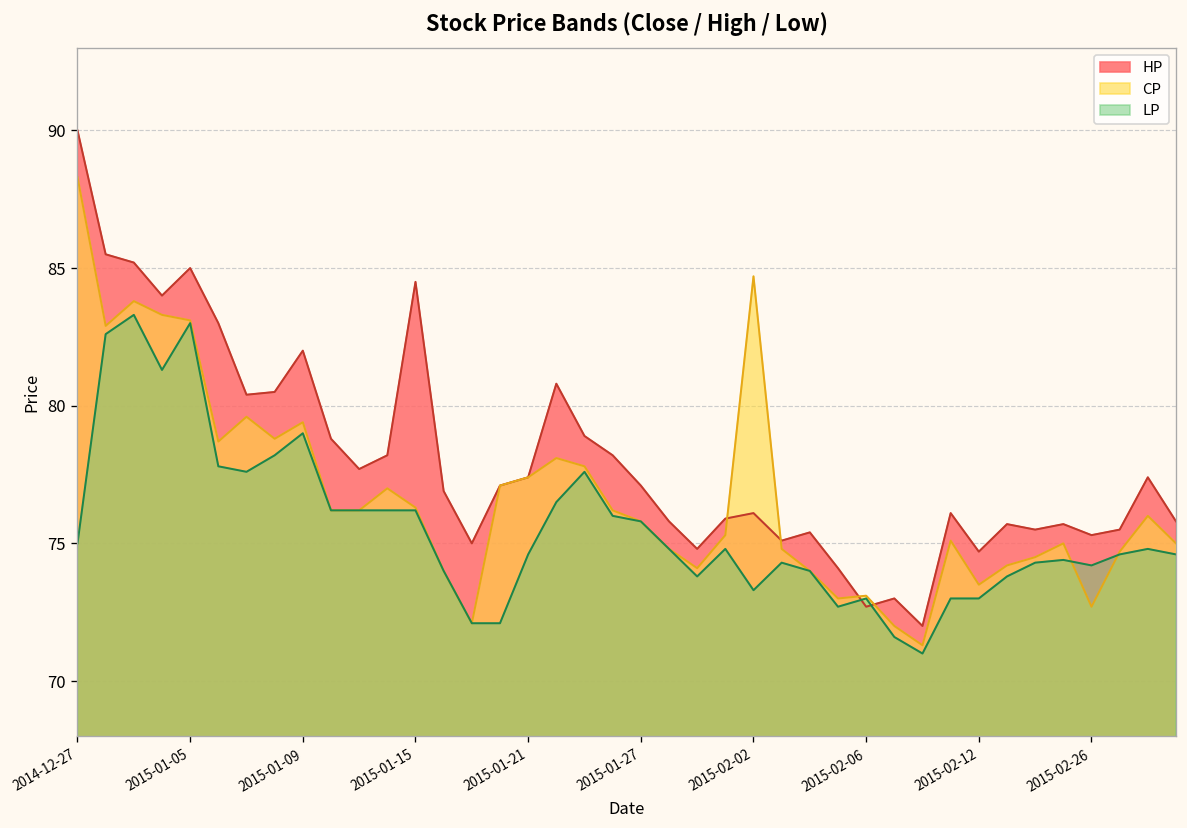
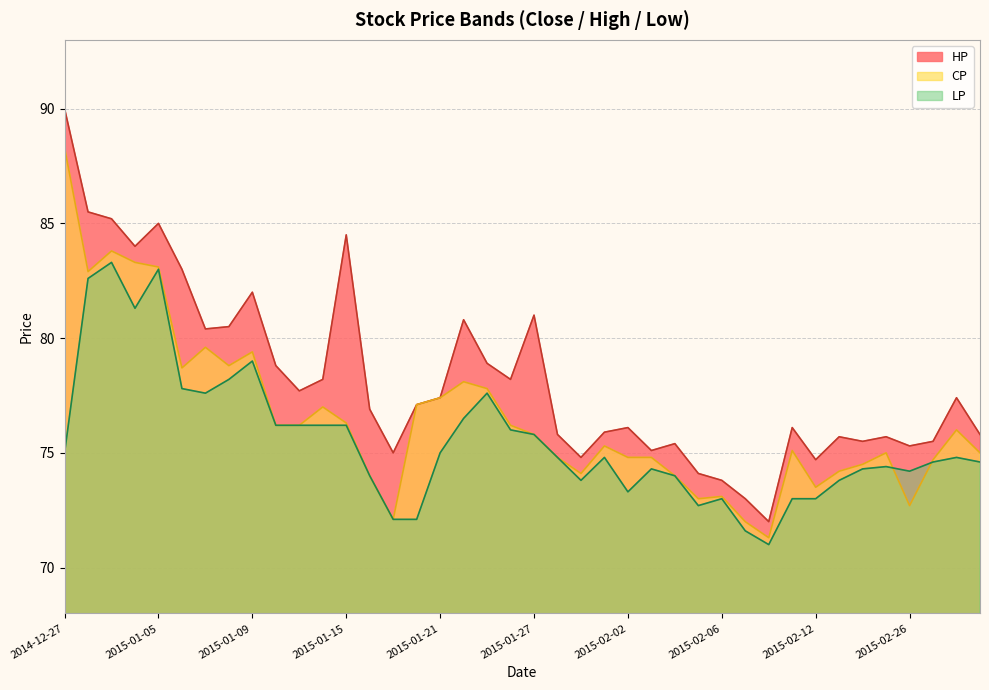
LP, 2015-01-21: 74.6 -> 75.0
HP, 2015-01-27: 77.1 -> 81.0
CP, 2015-02-02: 84.7 -> 74.8
HP, 2015-02-06: 72.7 -> 73.8
